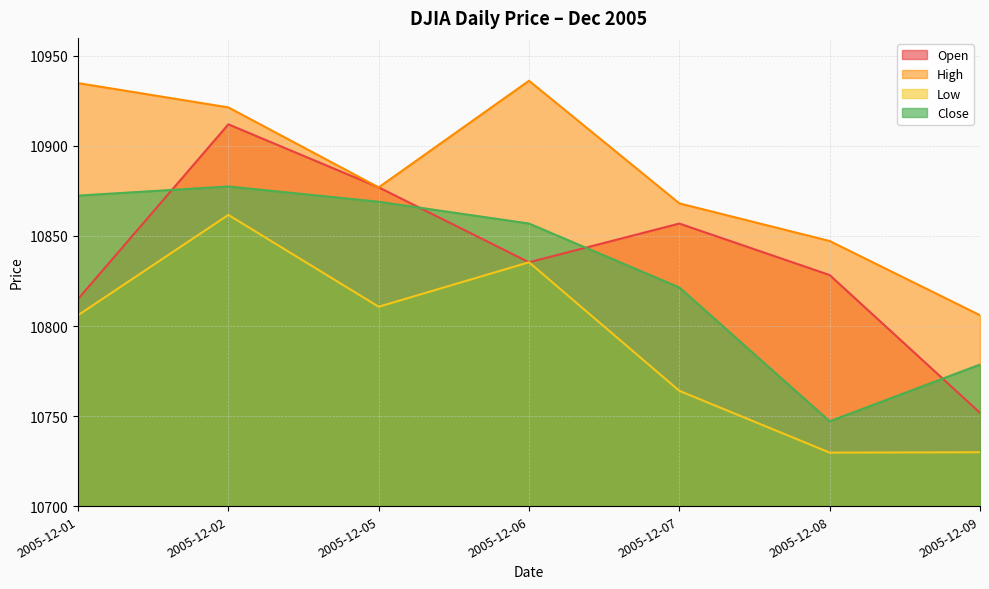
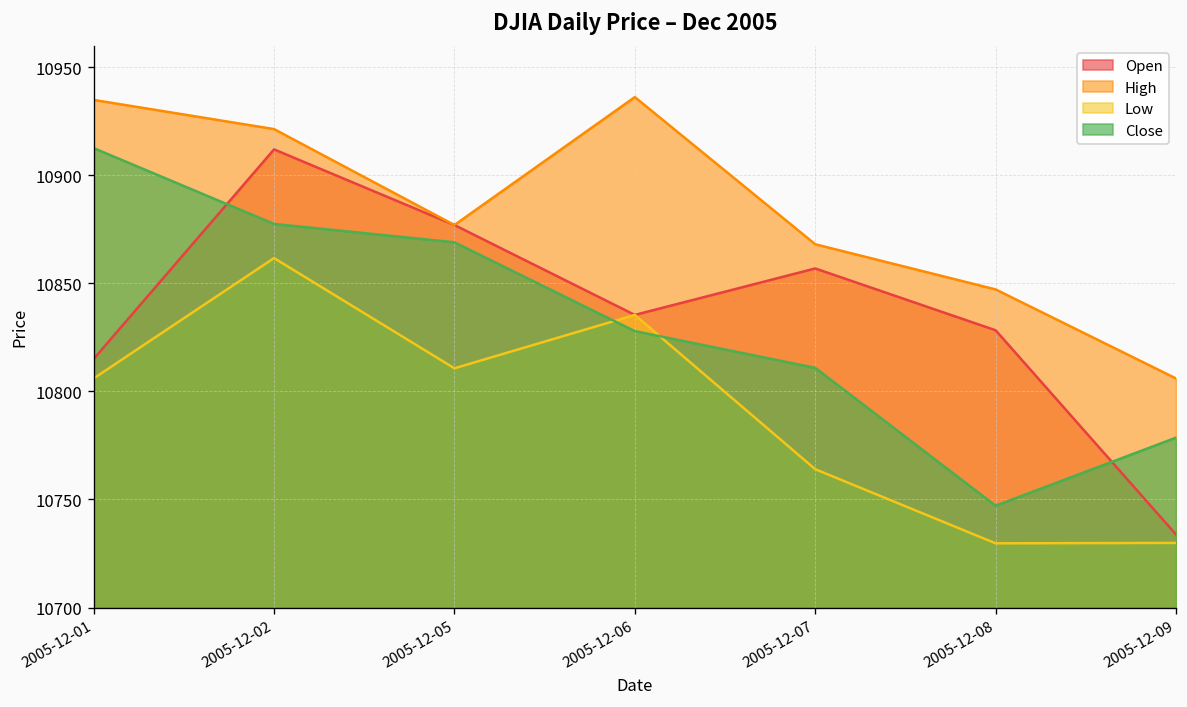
Close, 2005-12-01: 10872 -> 10913
Close, 2005-12-06: 10857 -> 10828
Close, 2005-12-07: 10821 -> 10811
Open, 2005-12-09: 10752 -> 10734
